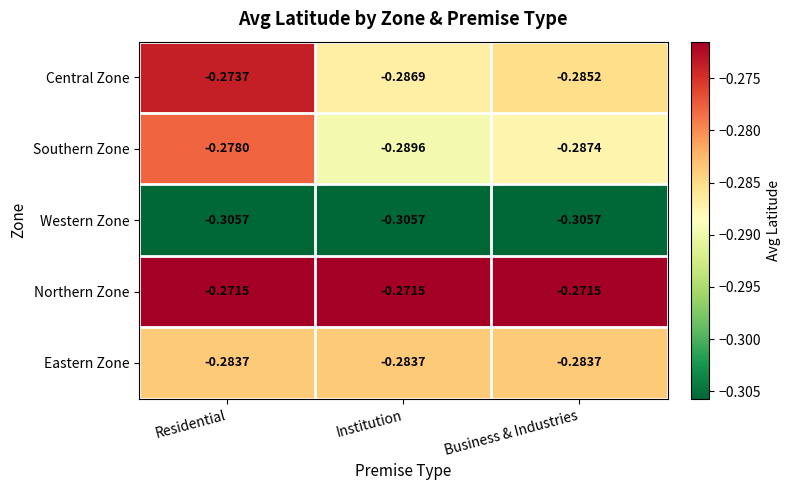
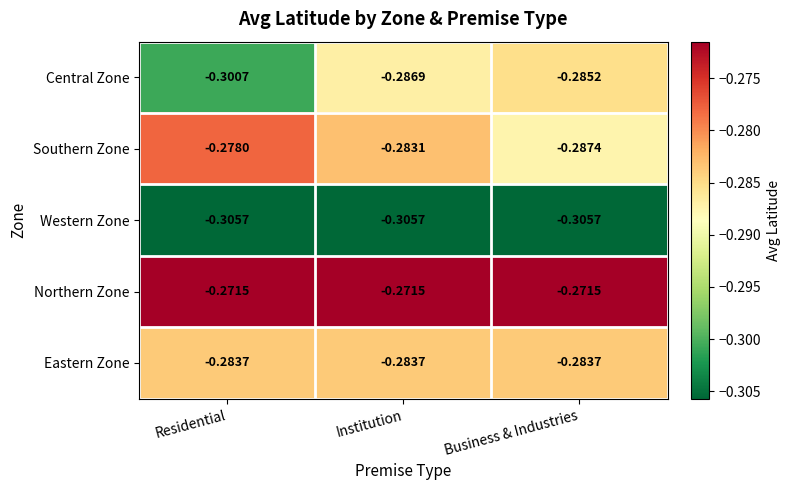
Central Zone, Residential: -0.2737 -> -0.3007
Southern Zone, Institution: -0.2896 -> -0.2831
